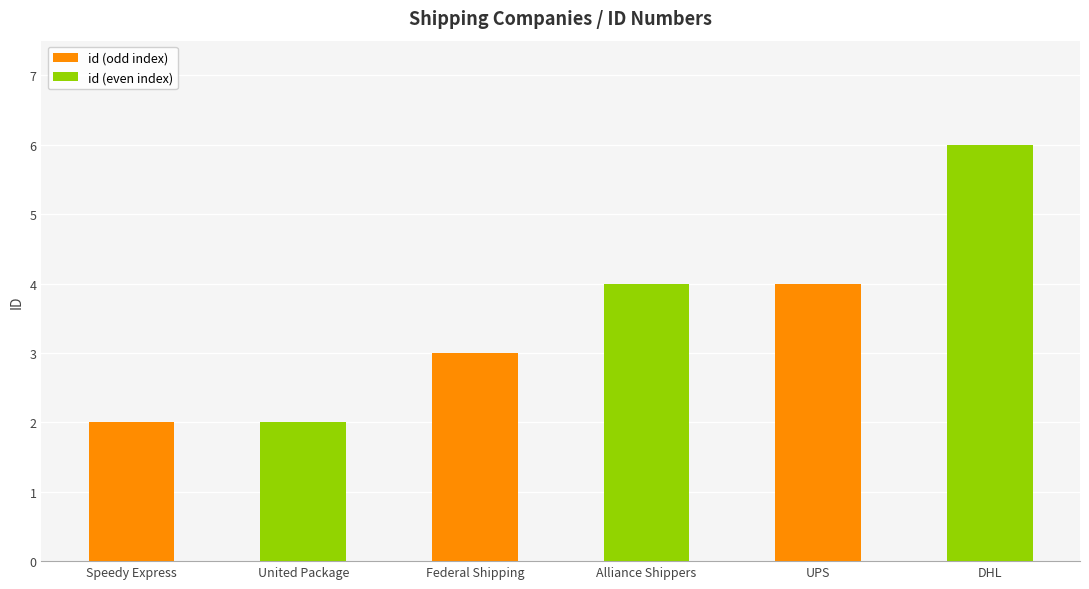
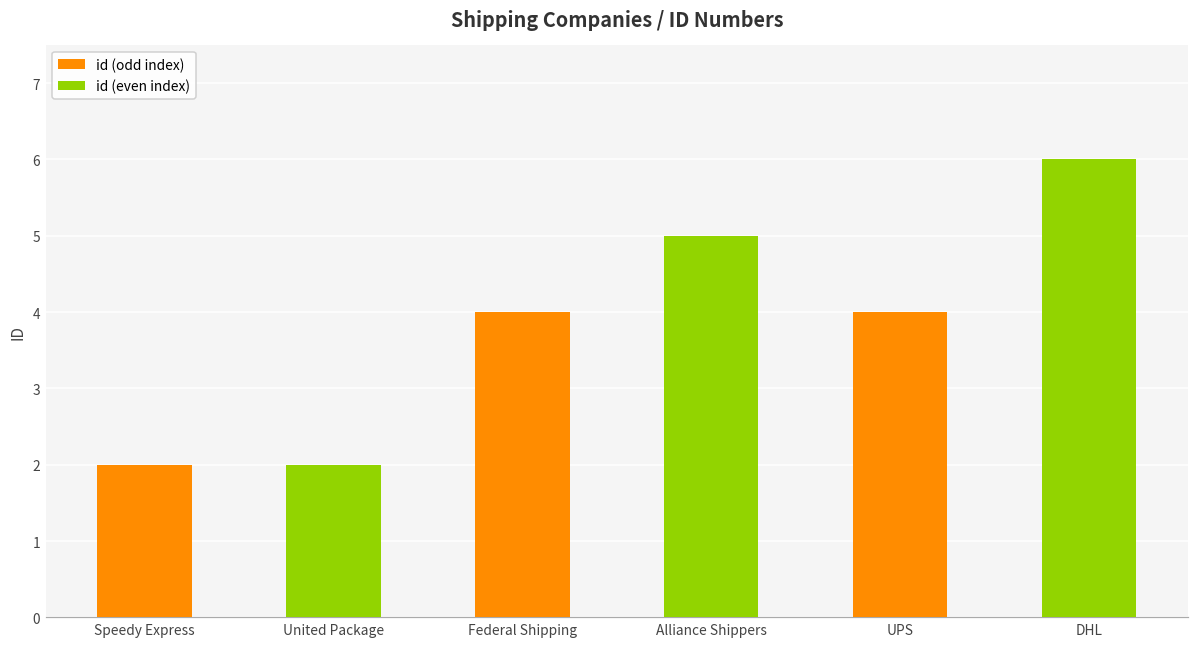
Federal Shipping: 3 -> 4
Alliance Shippers: 4 -> 5
